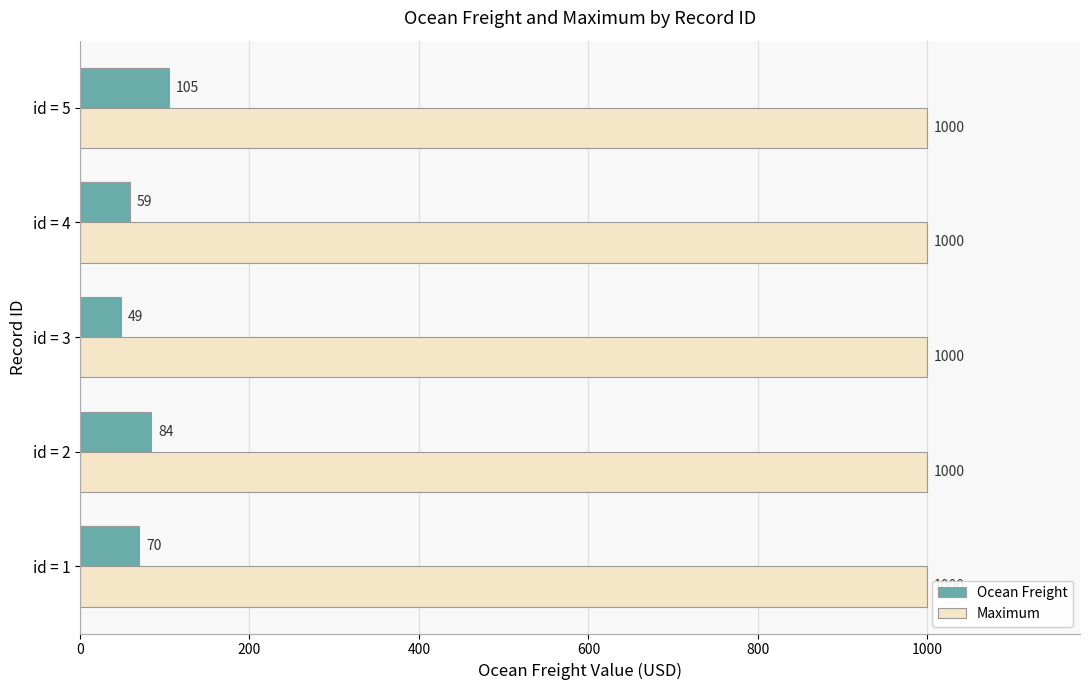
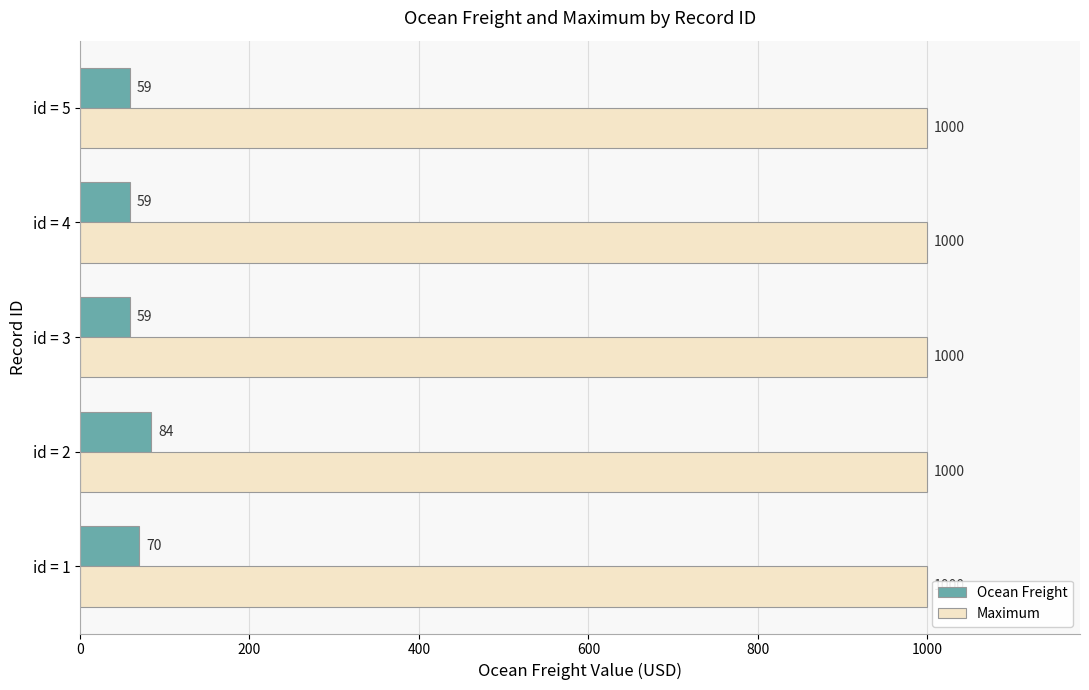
Ocean Freight, id = 5: 105 -> 59
Ocean Freight, id = 3: 49 -> 59
